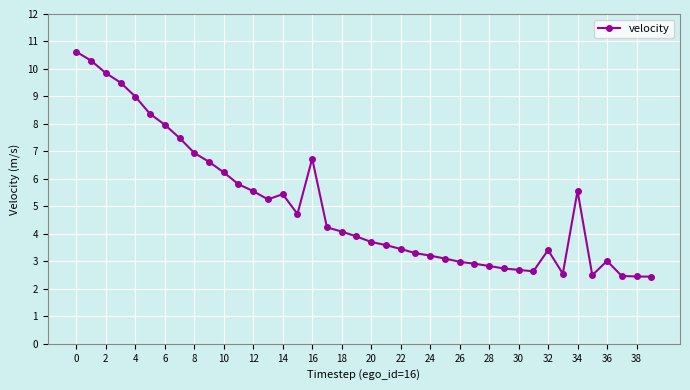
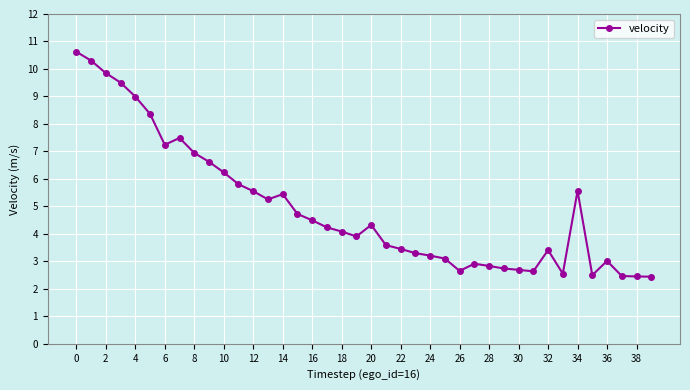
6: 8.0 -> 7.2
16: 6.7 -> 4.5
20: 3.7 -> 4.3
26: 3.0 -> 2.7
